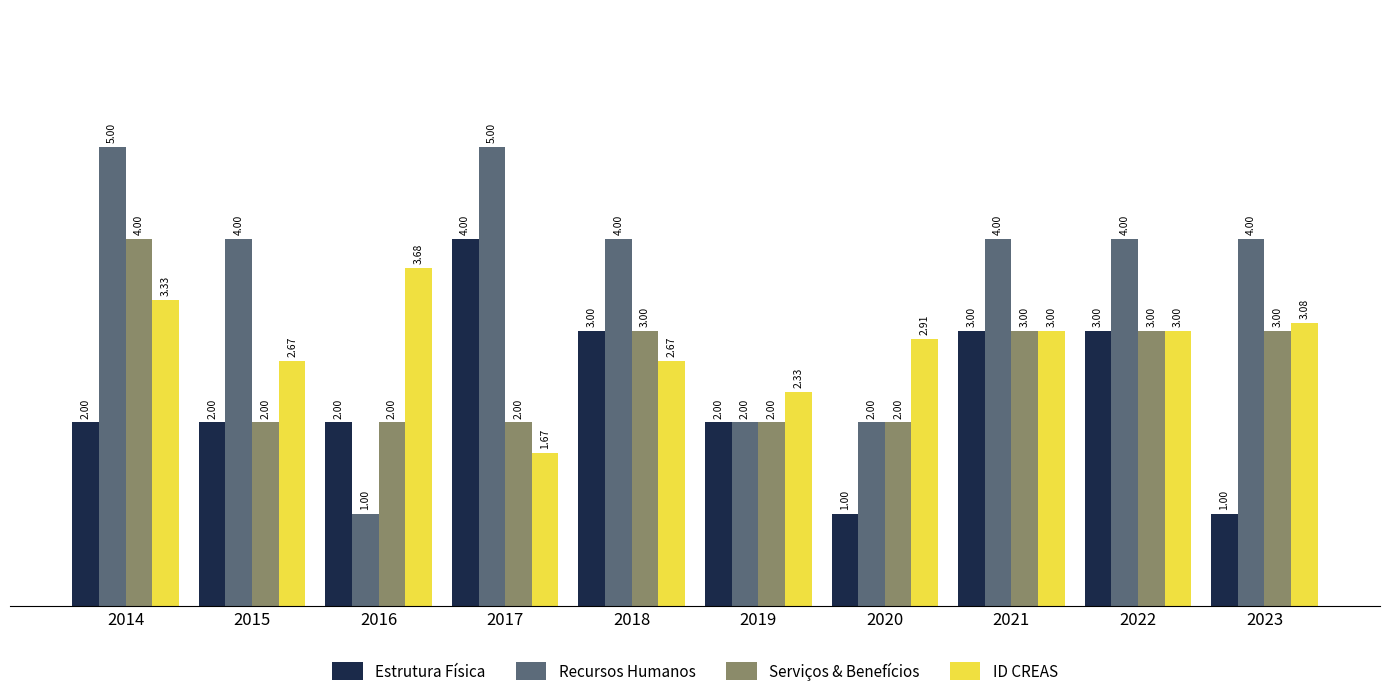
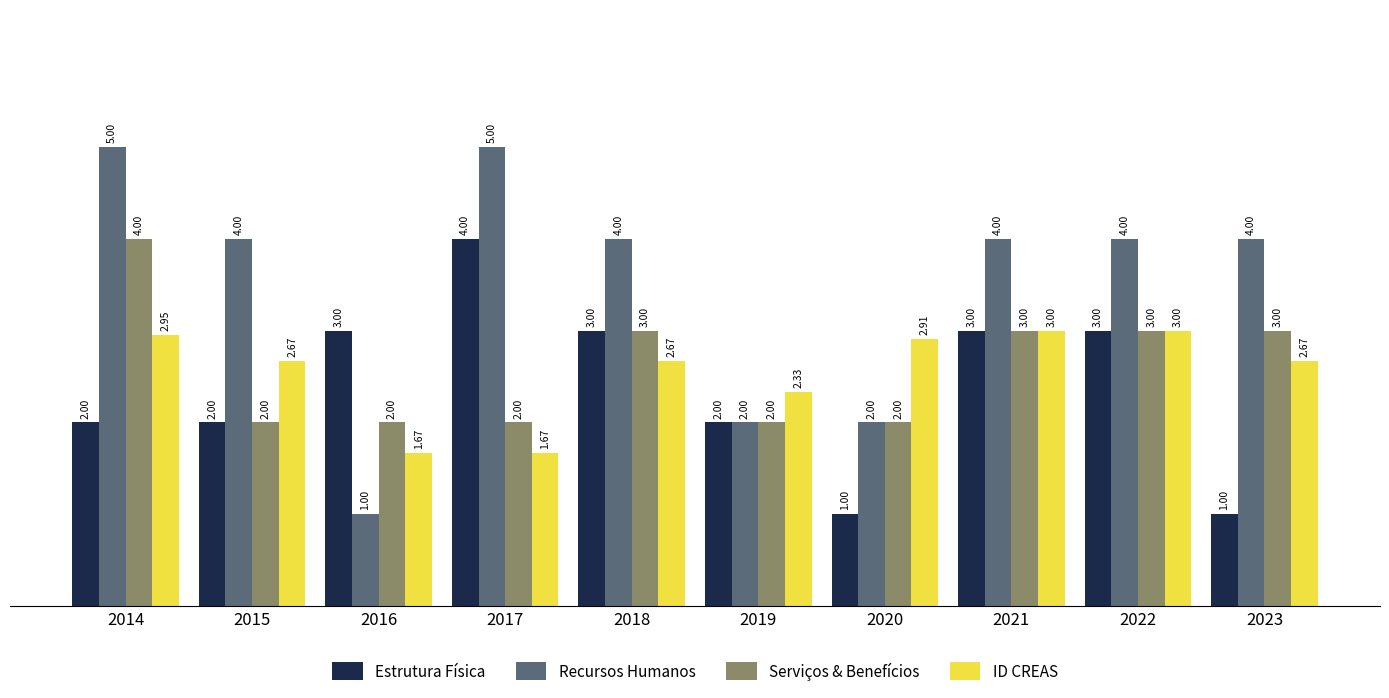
ID CREAS, 2014: 3.33 -> 2.95
Estrutura Física, 2016: 2.00 -> 3.00
ID CREAS, 2016: 3.68 -> 1.67
ID CREAS, 2023: 3.08 -> 2.67
